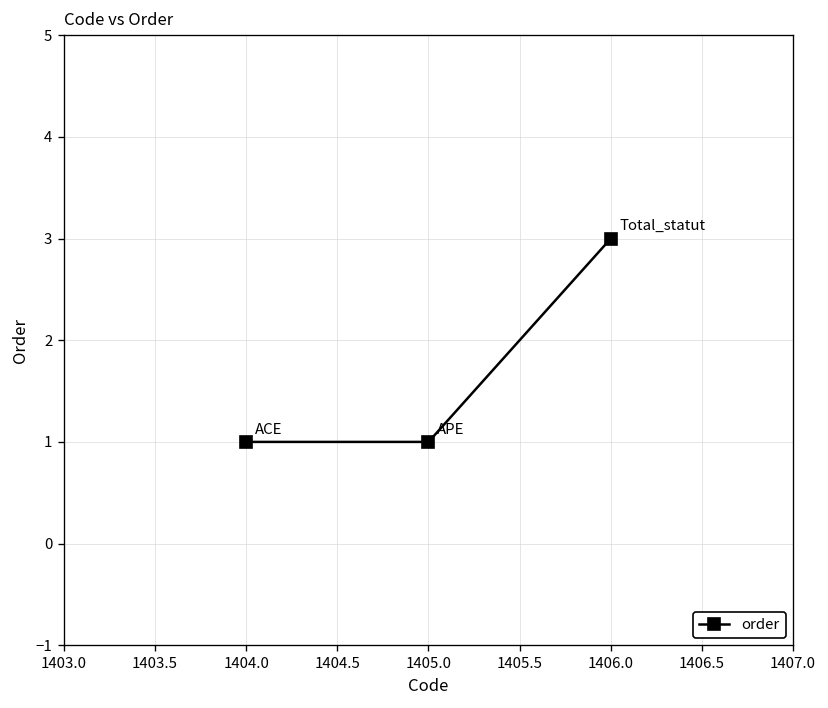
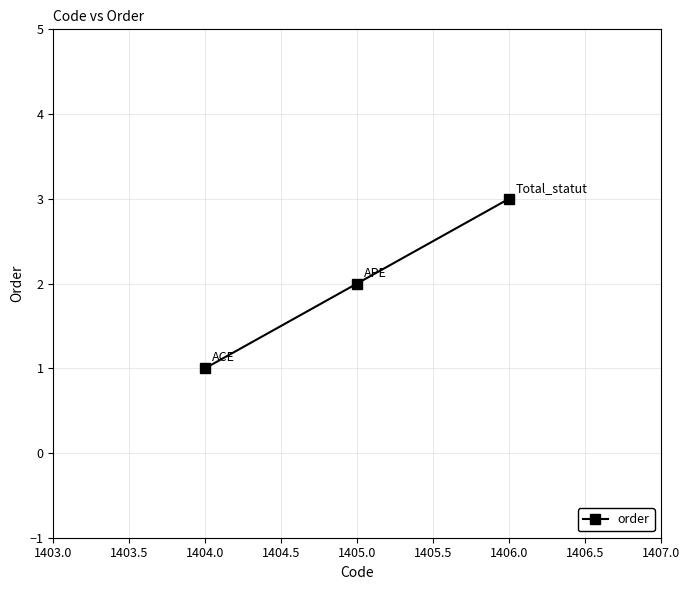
1405.0: 1 -> 2
